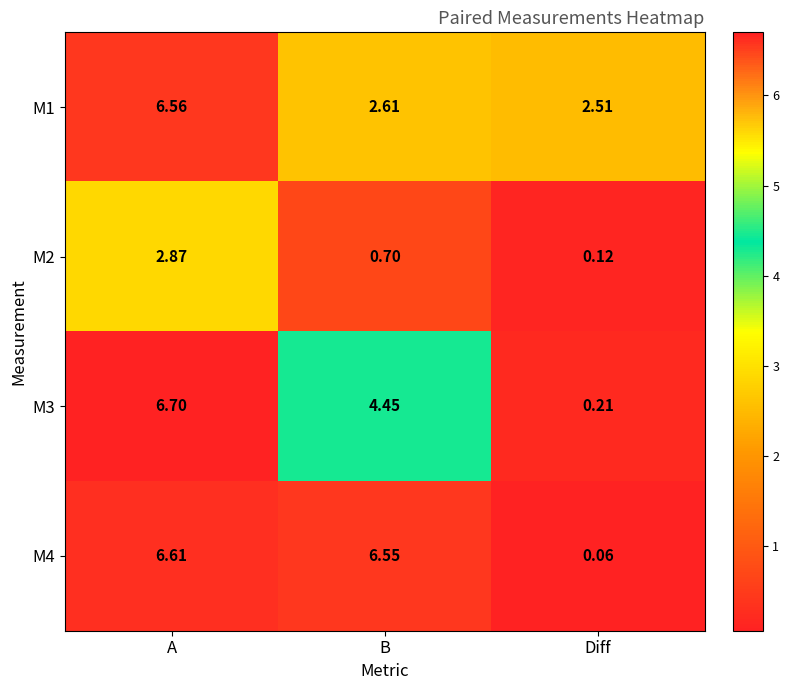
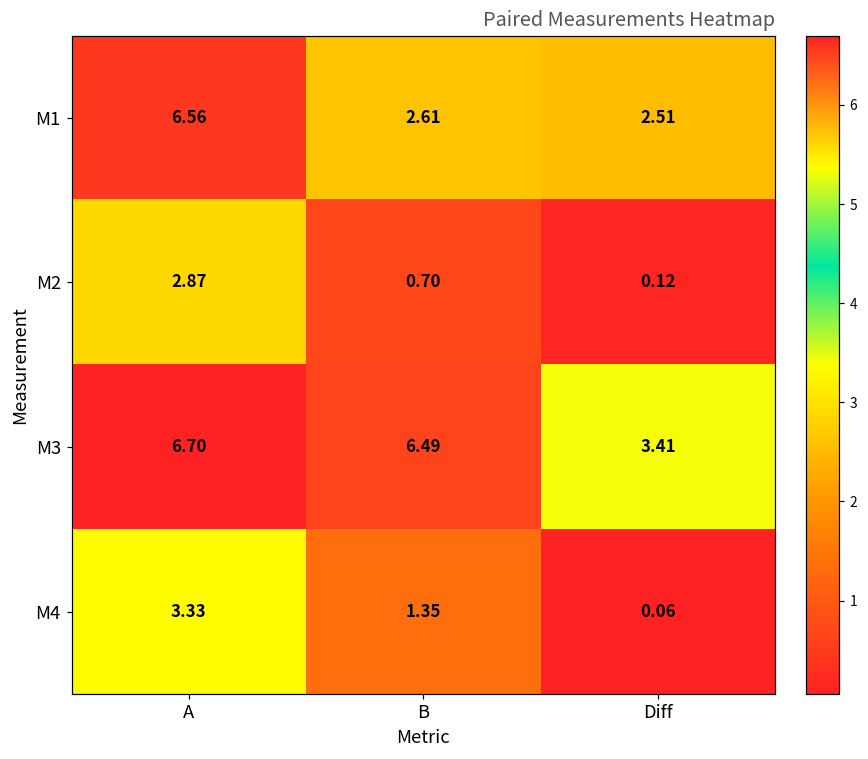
M3, B: 4.45 -> 6.49
M3, Diff: 0.21 -> 3.41
M4, A: 6.61 -> 3.33
M4, B: 6.55 -> 1.35
